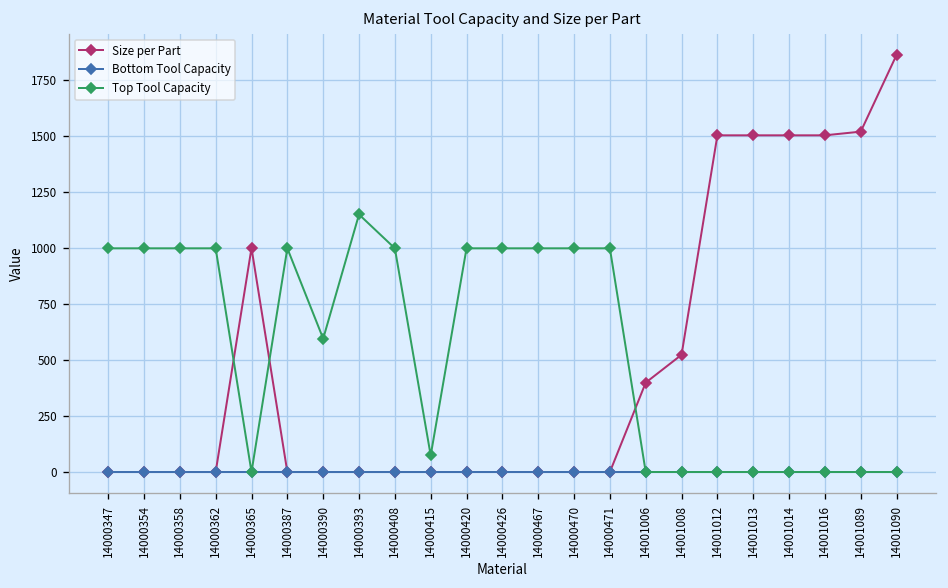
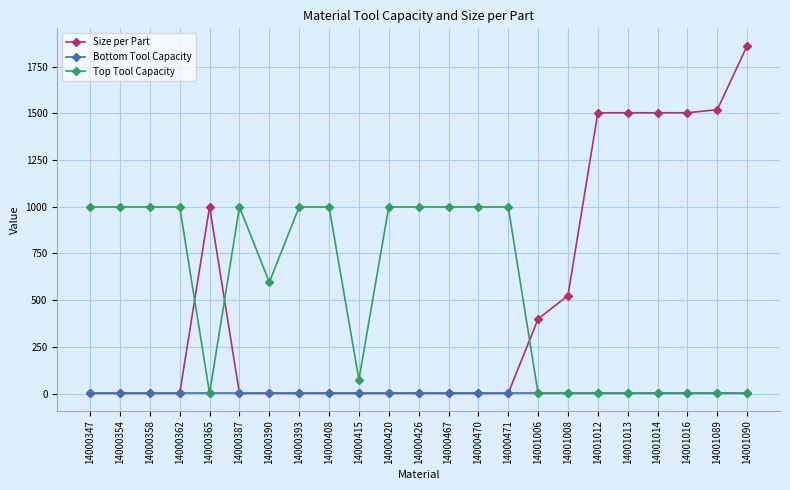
Top Tool Capacity, 14000393: 1150 -> 1000
